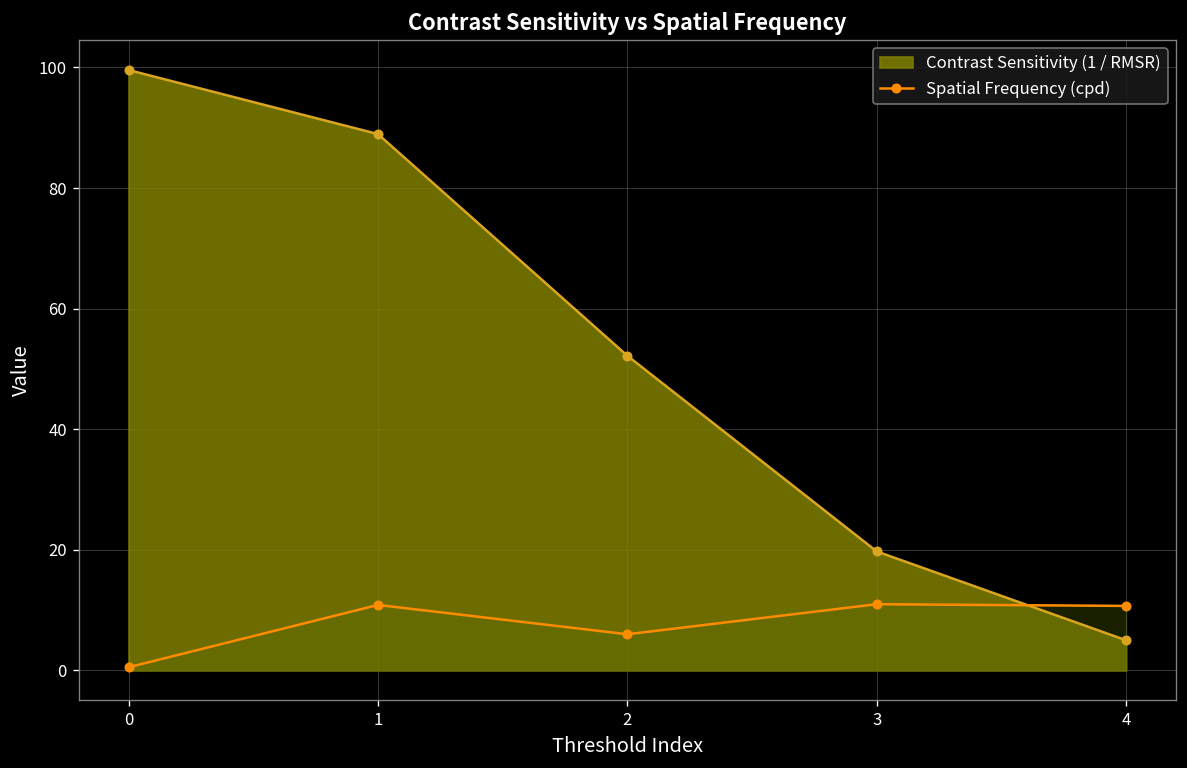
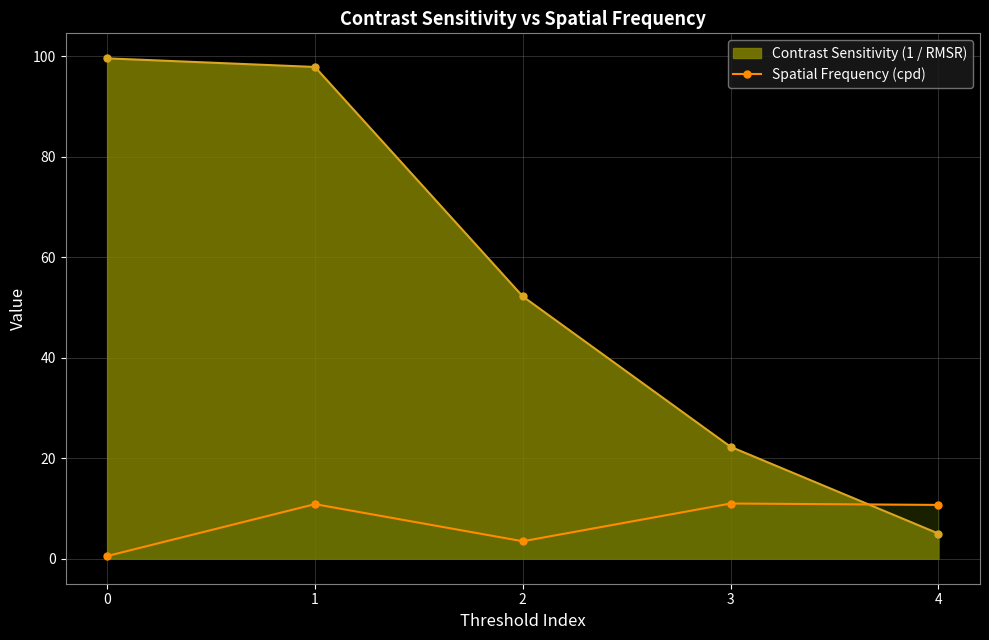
Contrast Sensitivity (1 / RMSR), 1: 89 -> 98
Spatial Frequency (cpd), 2: 6 -> 3
Contrast Sensitivity (1 / RMSR), 3: 20 -> 22
